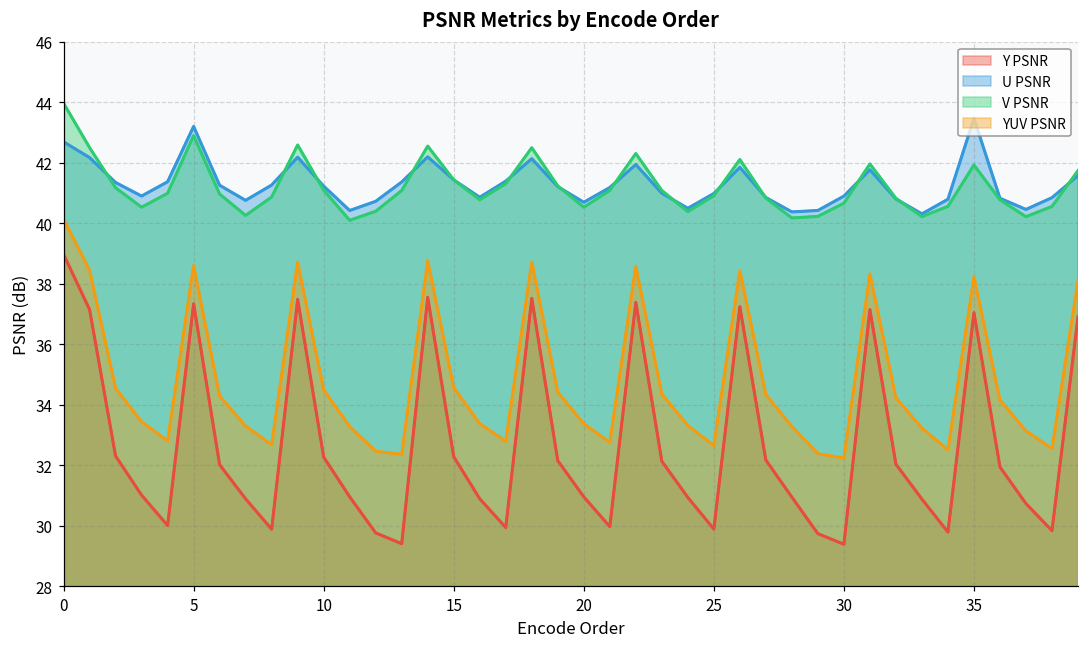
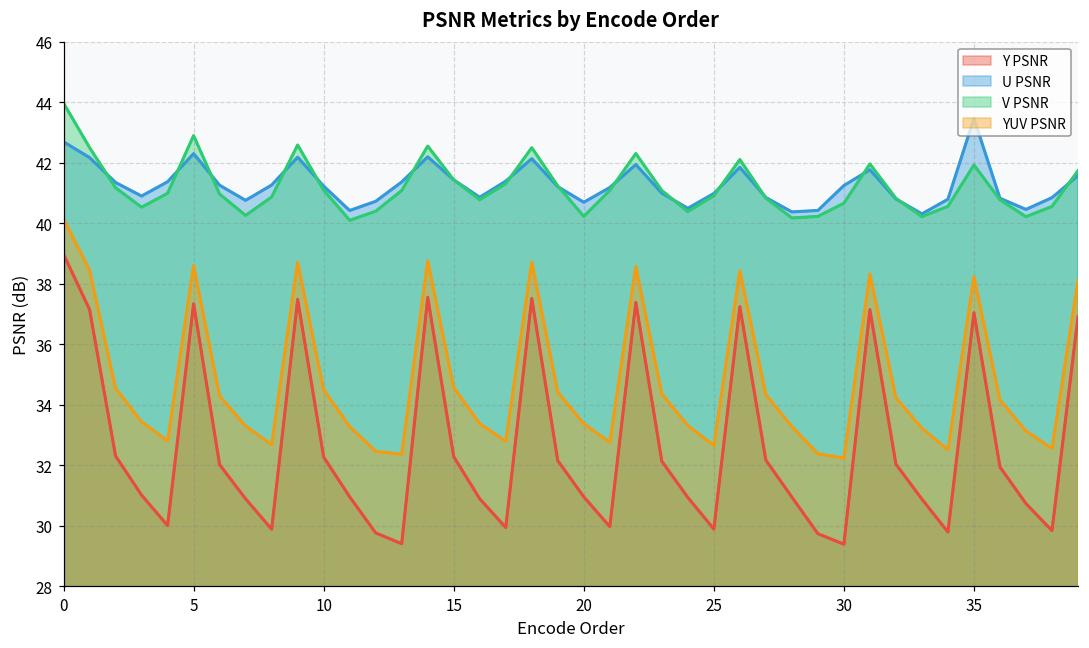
U PSNR, 5: 43.2 -> 42.3
V PSNR, 20: 40.5 -> 40.2
U PSNR, 30: 40.9 -> 41.2
